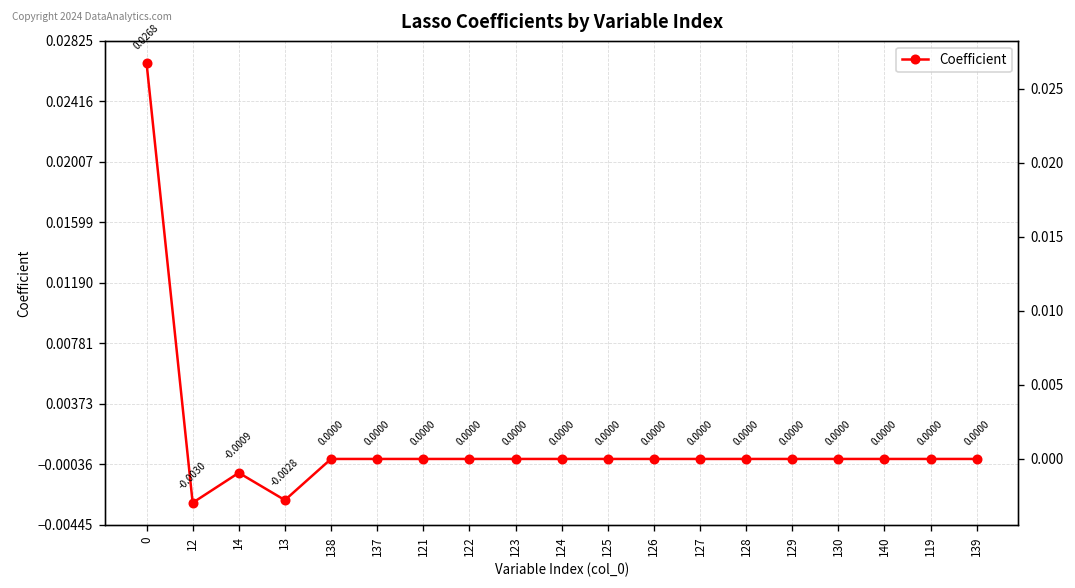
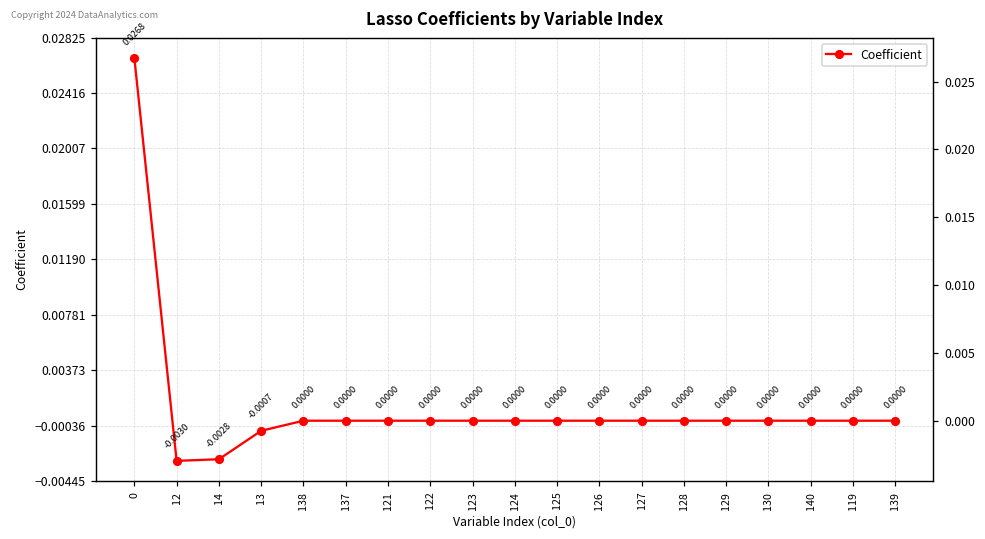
14: -0.0009 -> -0.0028
13: -0.0028 -> -0.0007
